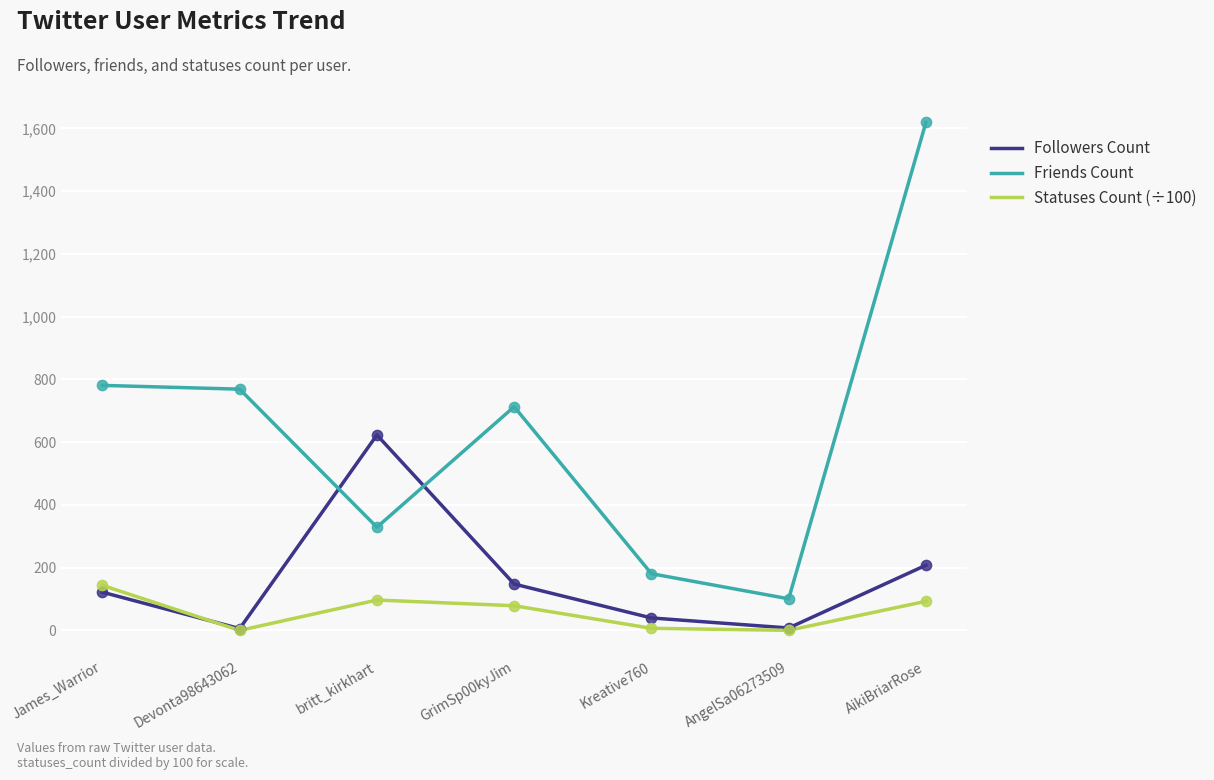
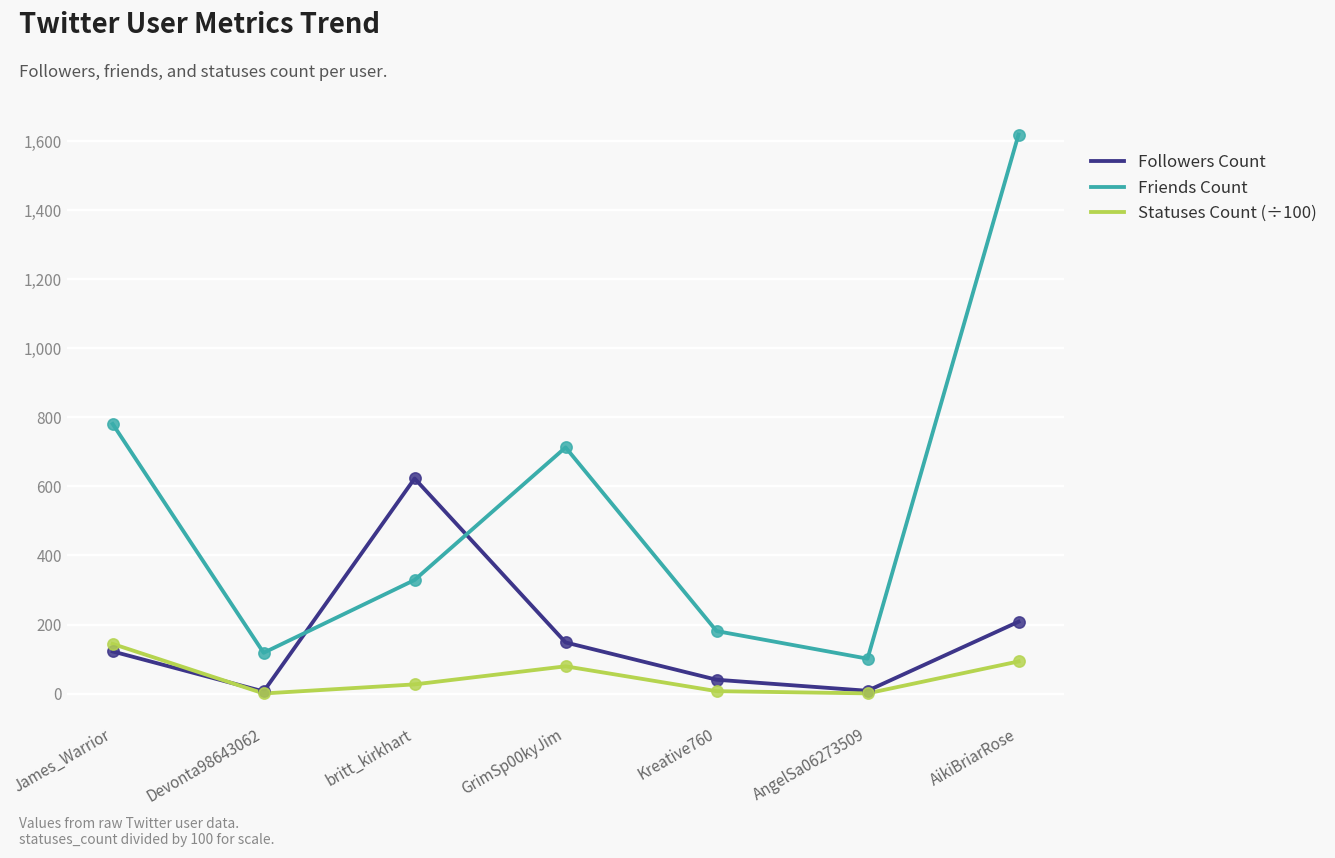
Friends Count, Devonta98643062: 770 -> 120
Statuses Count (÷100), britt_kirkhart: 100 -> 30
